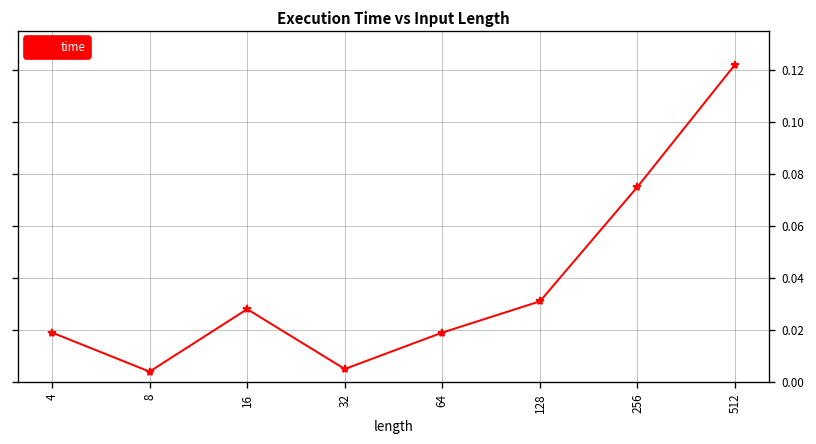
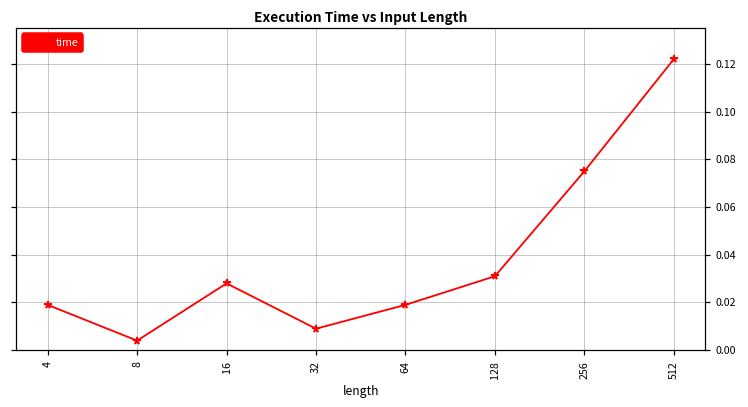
32: 0.005 -> 0.009
